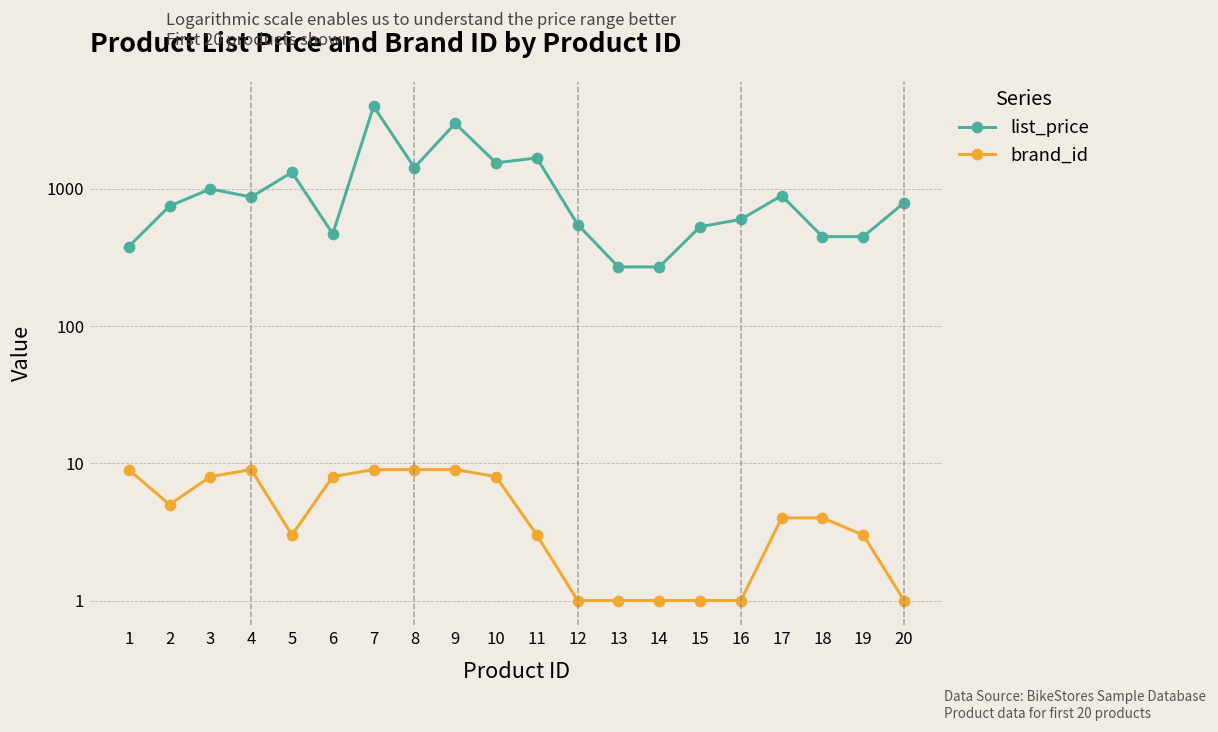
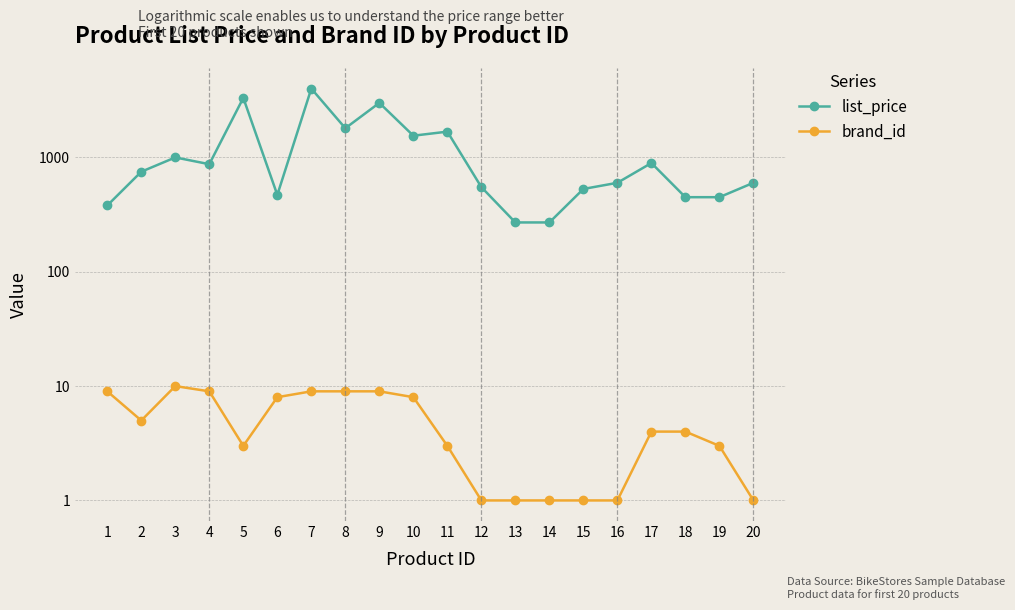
brand_id, 3: 8 -> 10
list_price, 5: 1300 -> 3300
list_price, 8: 1400 -> 1800
list_price, 20: 800 -> 600
